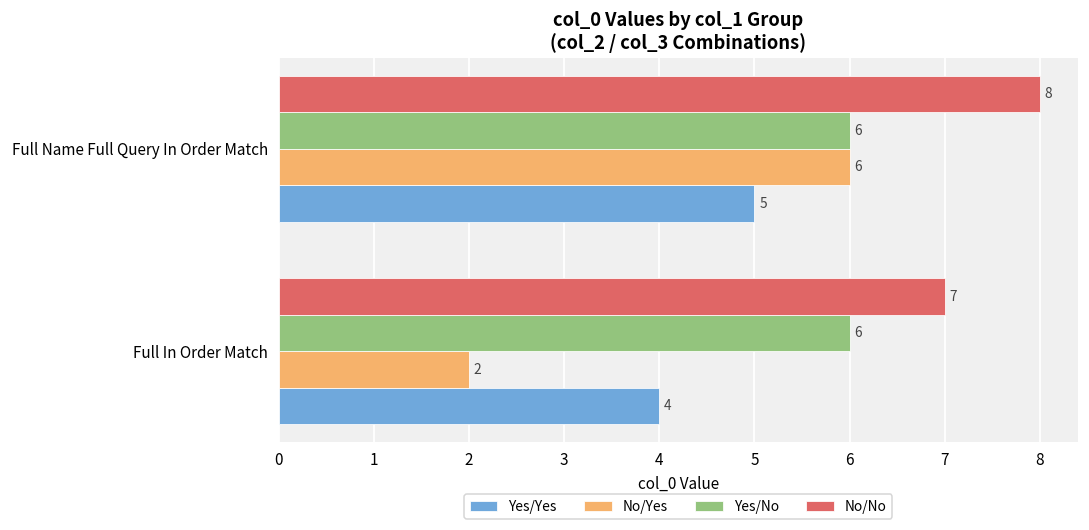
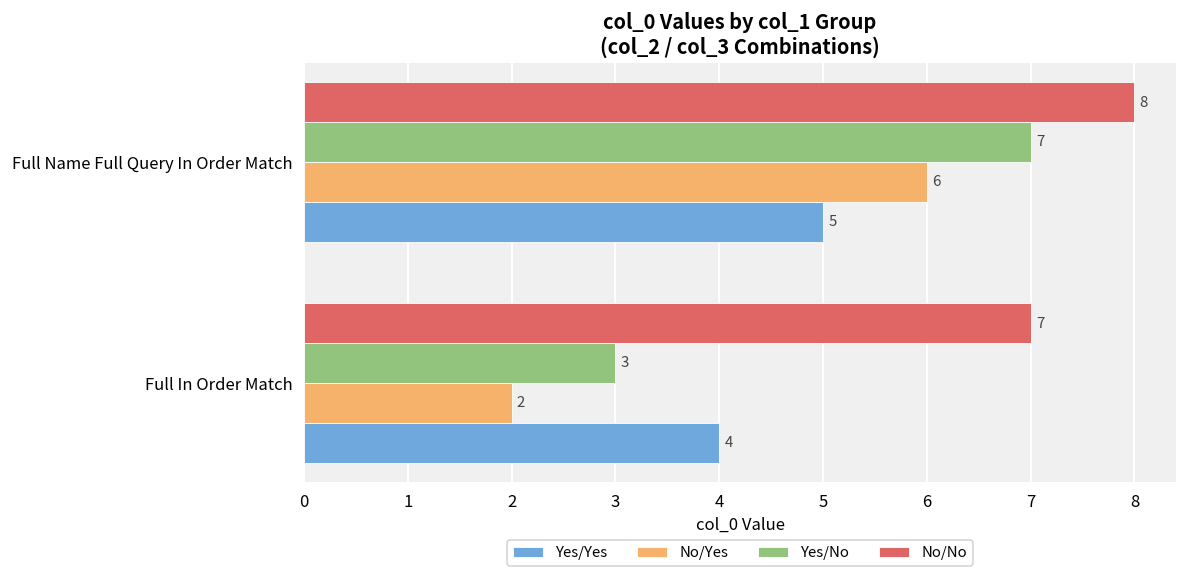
Yes/No, Full Name Full Query In Order Match: 6 -> 7
Yes/No, Full In Order Match: 6 -> 3
